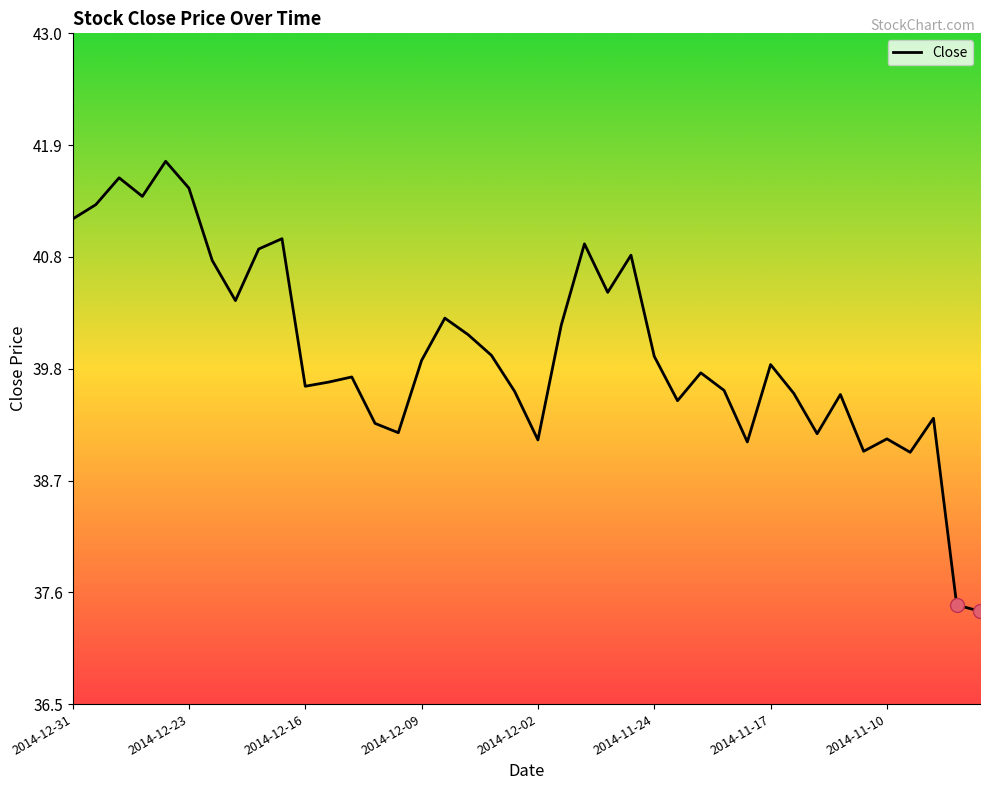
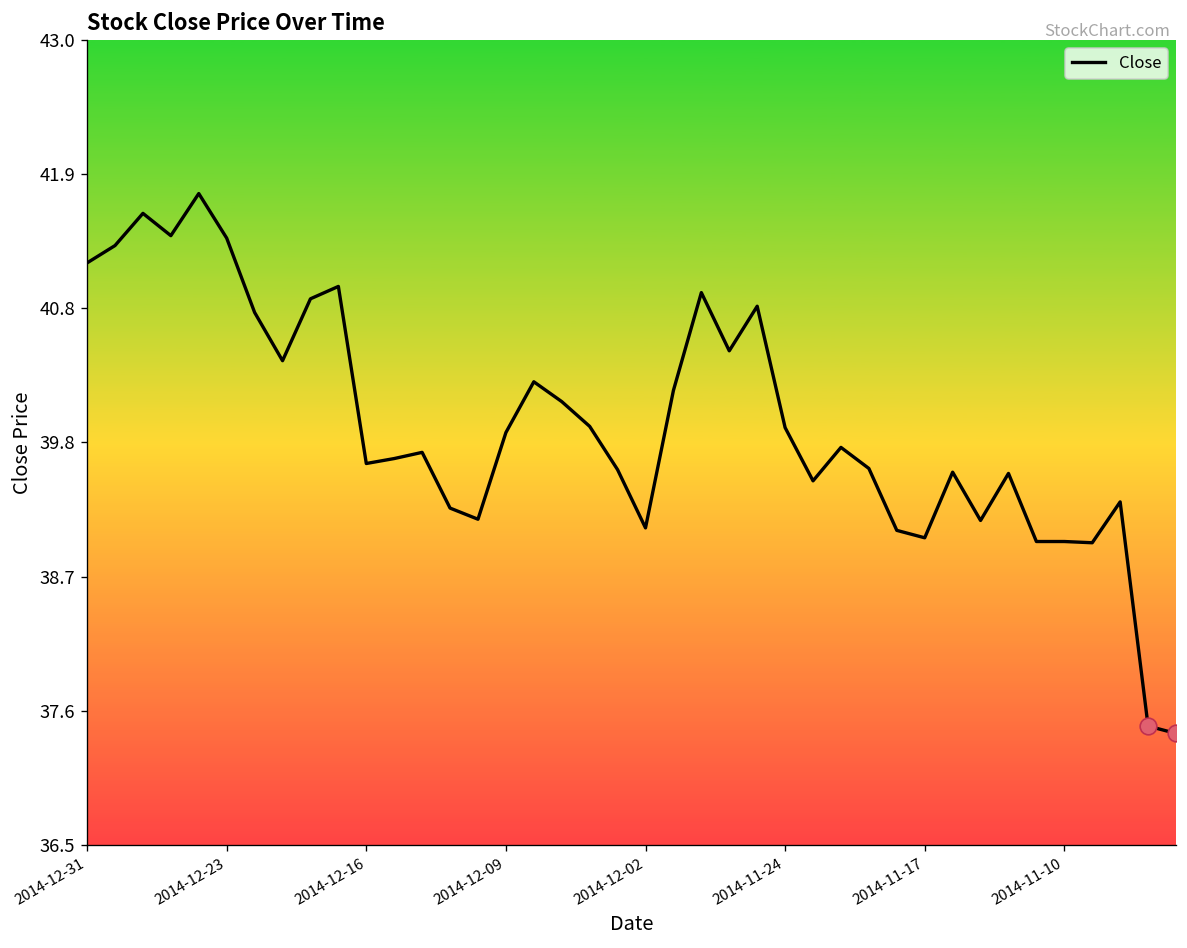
Close, 2014-12-23: 41.5 -> 41.4
Close, 2014-11-17: 39.79 -> 38.98
Close, 2014-11-10: 39.07 -> 38.95
